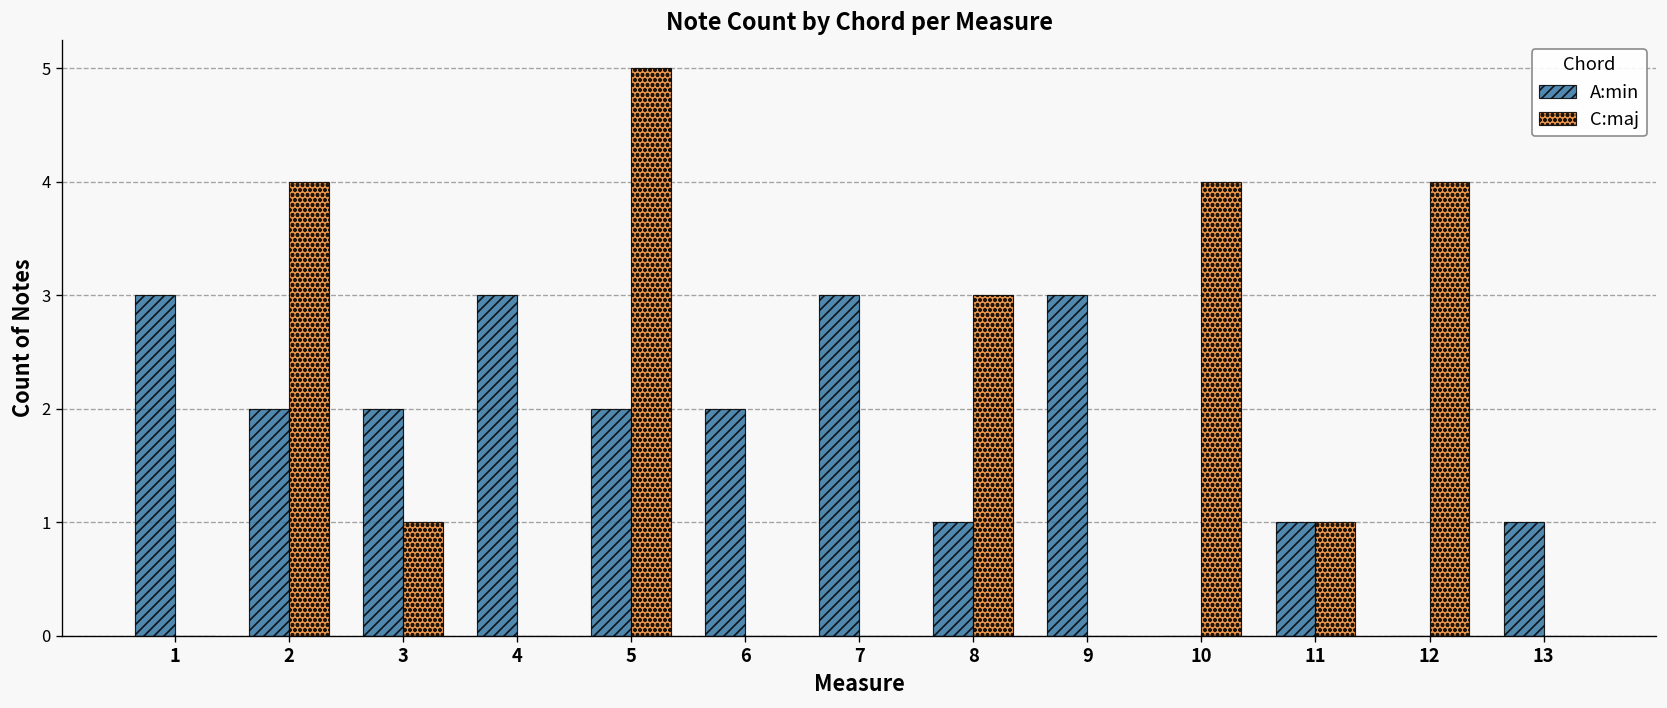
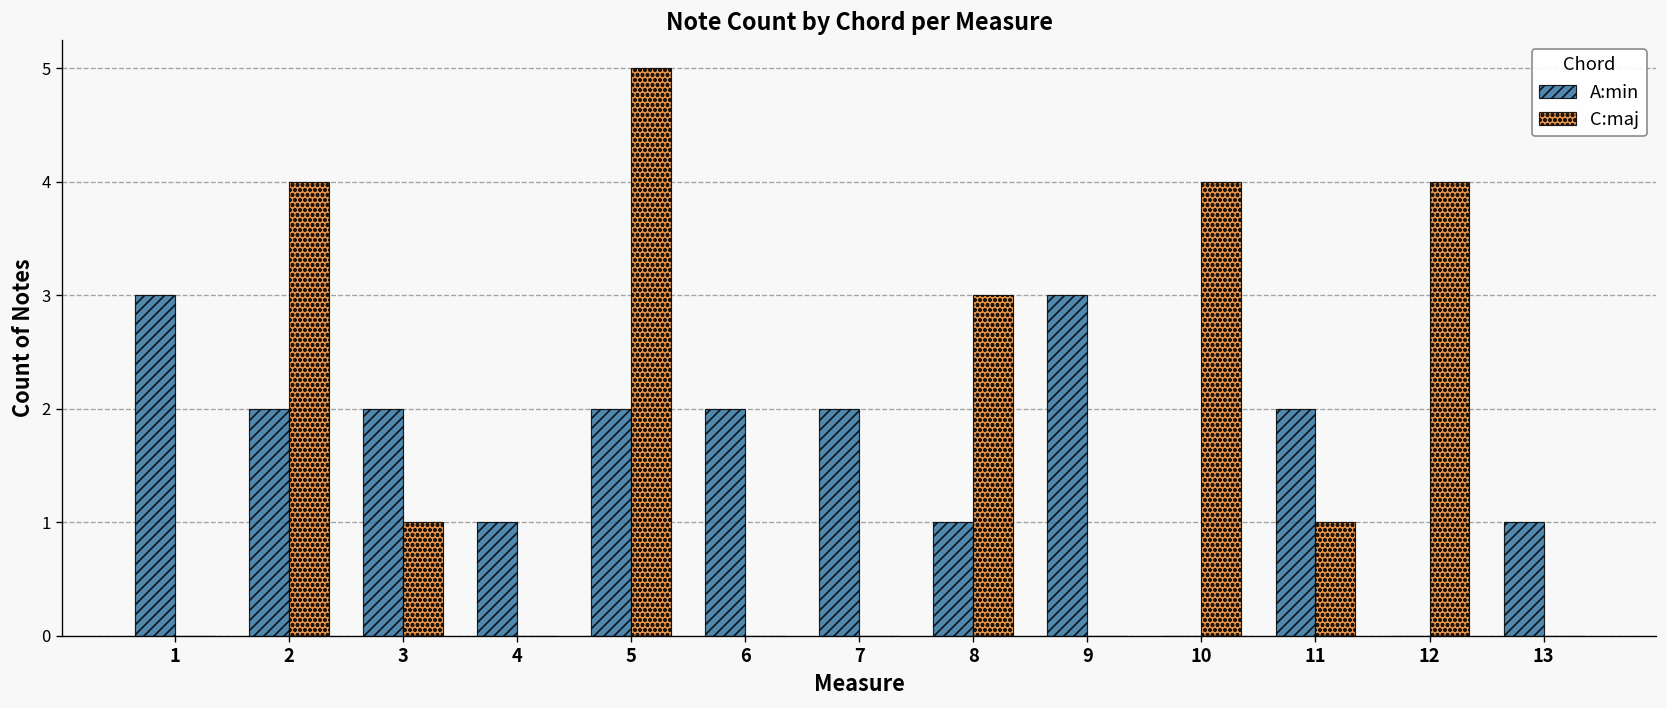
A:min, 4: 3 -> 1
A:min, 7: 3 -> 2
A:min, 11: 1 -> 2
